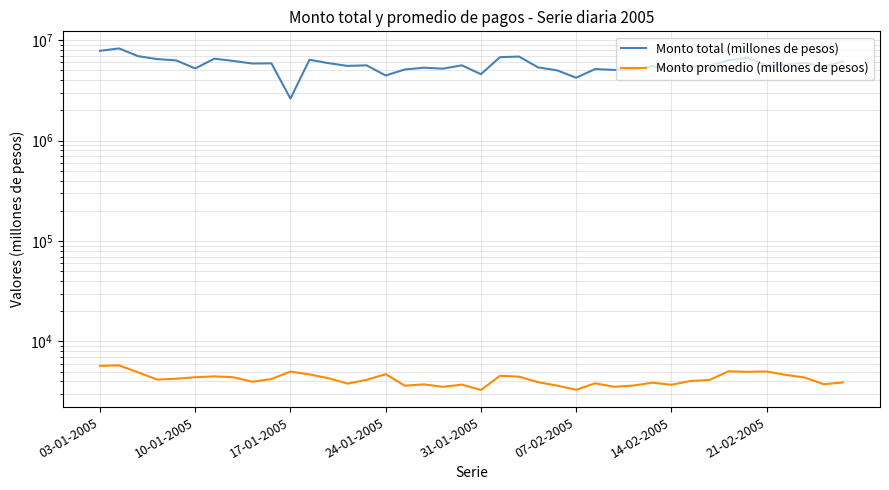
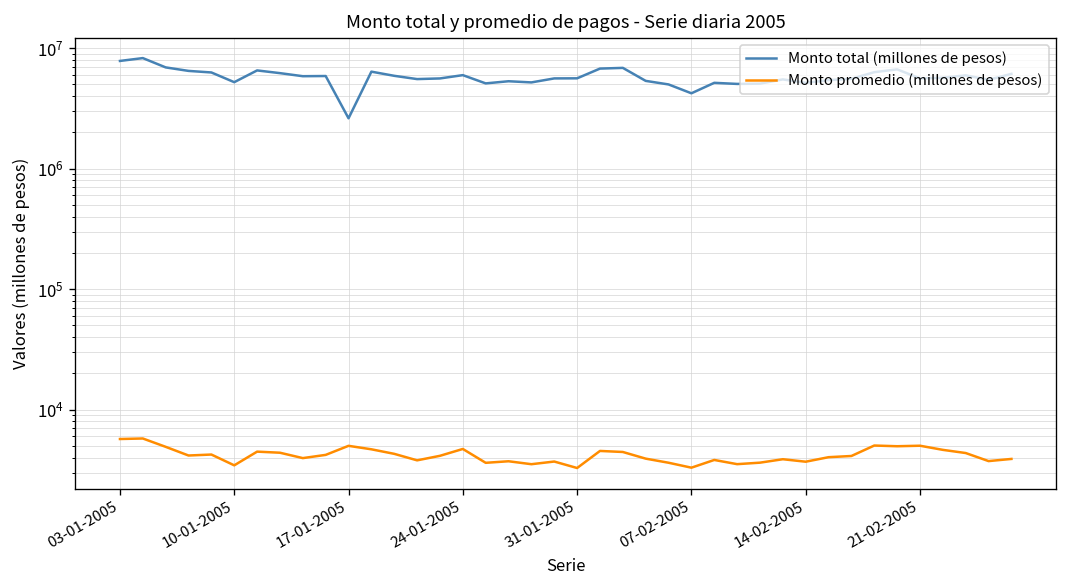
Monto promedio (millones de pesos), 10-01-2005: 4000 -> 3500
Monto total (millones de pesos), 24-01-2005: 4000000 -> 6000000
Monto total (millones de pesos), 31-01-2005: 5000000 -> 6000000
